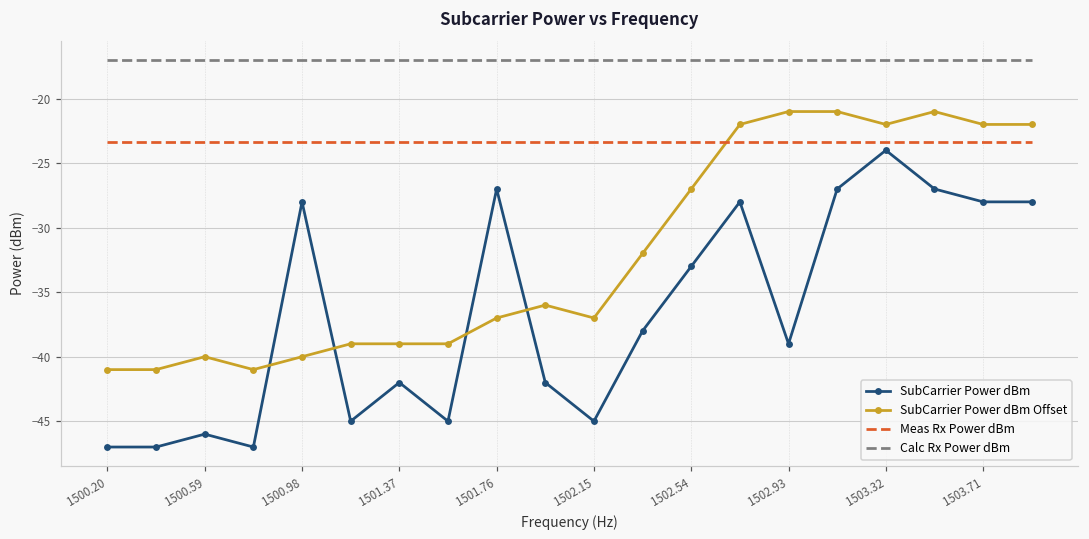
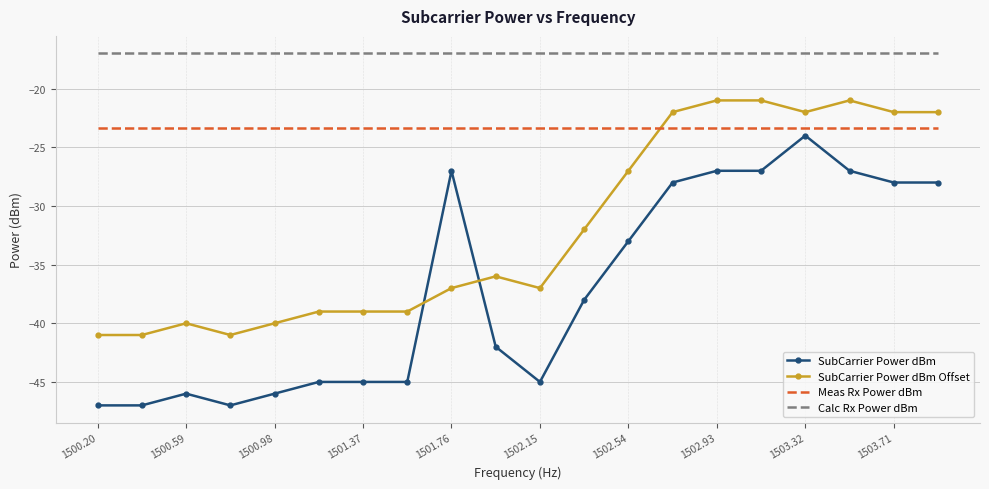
SubCarrier Power dBm, 1500.98: -28 -> -46
SubCarrier Power dBm, 1501.37: -42 -> -45
SubCarrier Power dBm, 1502.93: -39 -> -27
